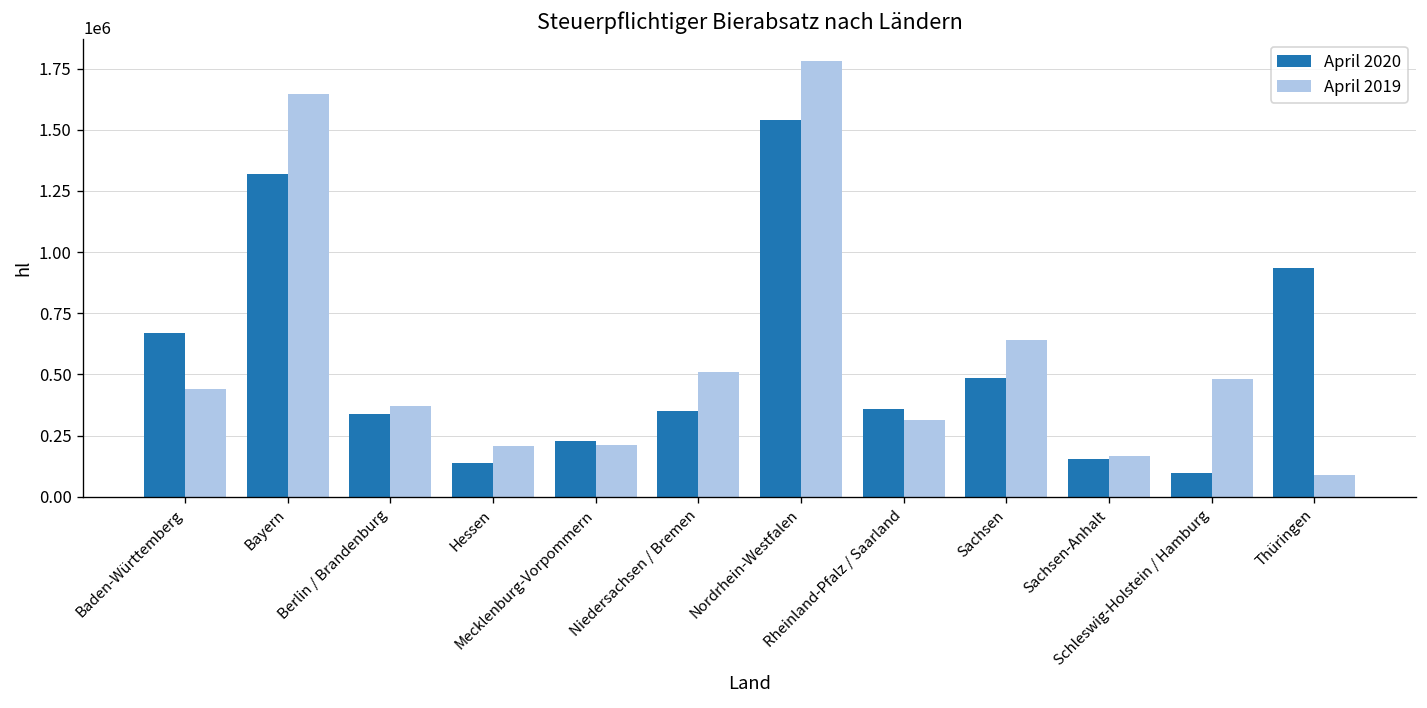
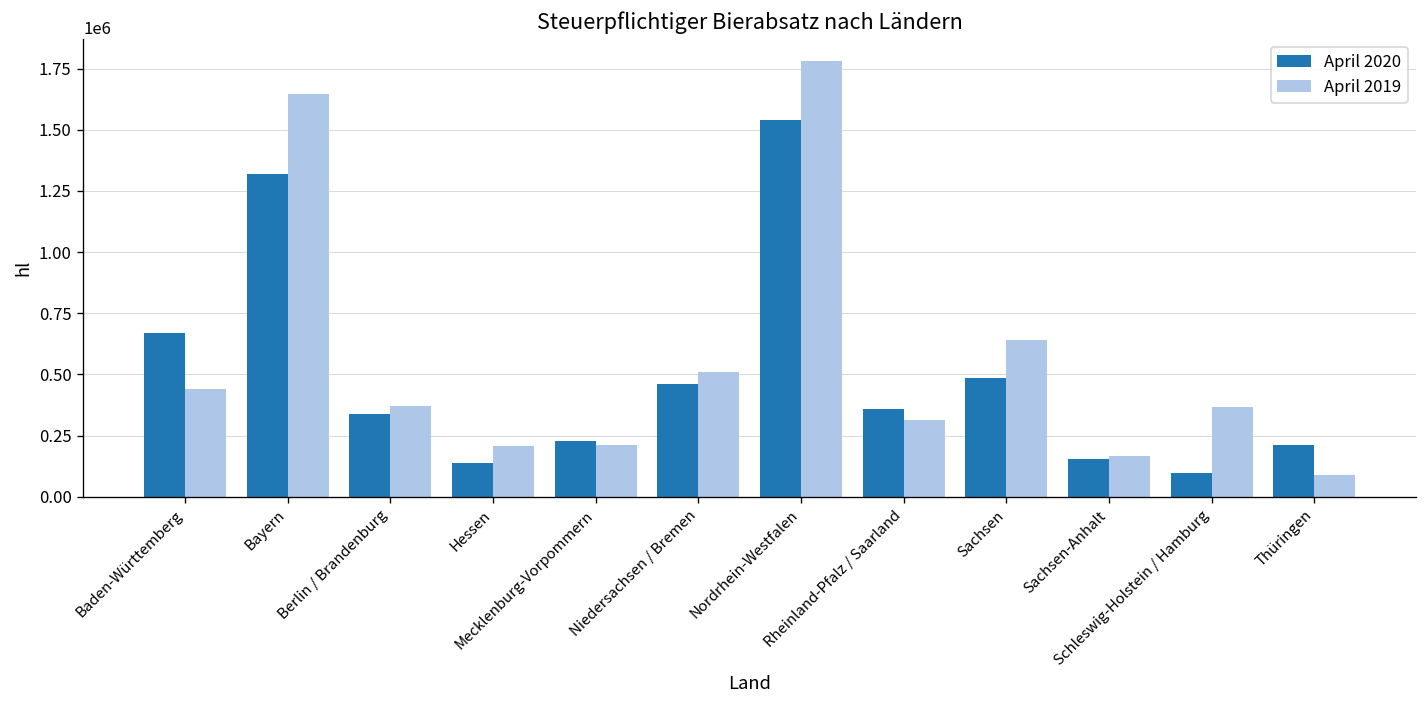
April 2020, Niedersachsen / Bremen: 350000 -> 460000
April 2019, Schleswig-Holstein / Hamburg: 480000 -> 370000
April 2020, Thüringen: 930000 -> 210000
